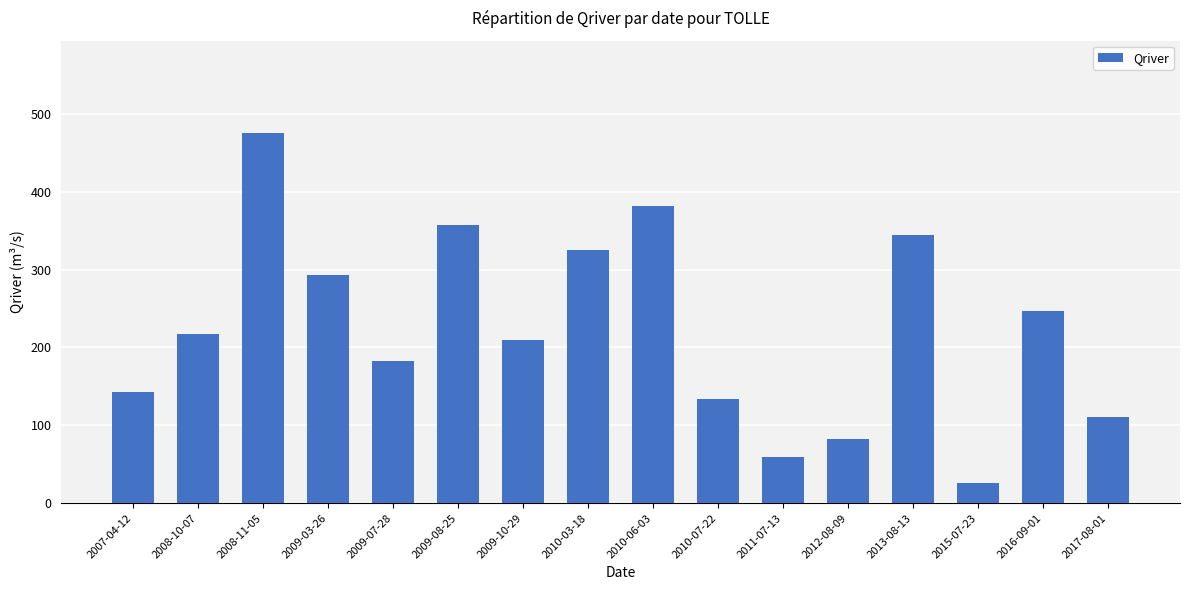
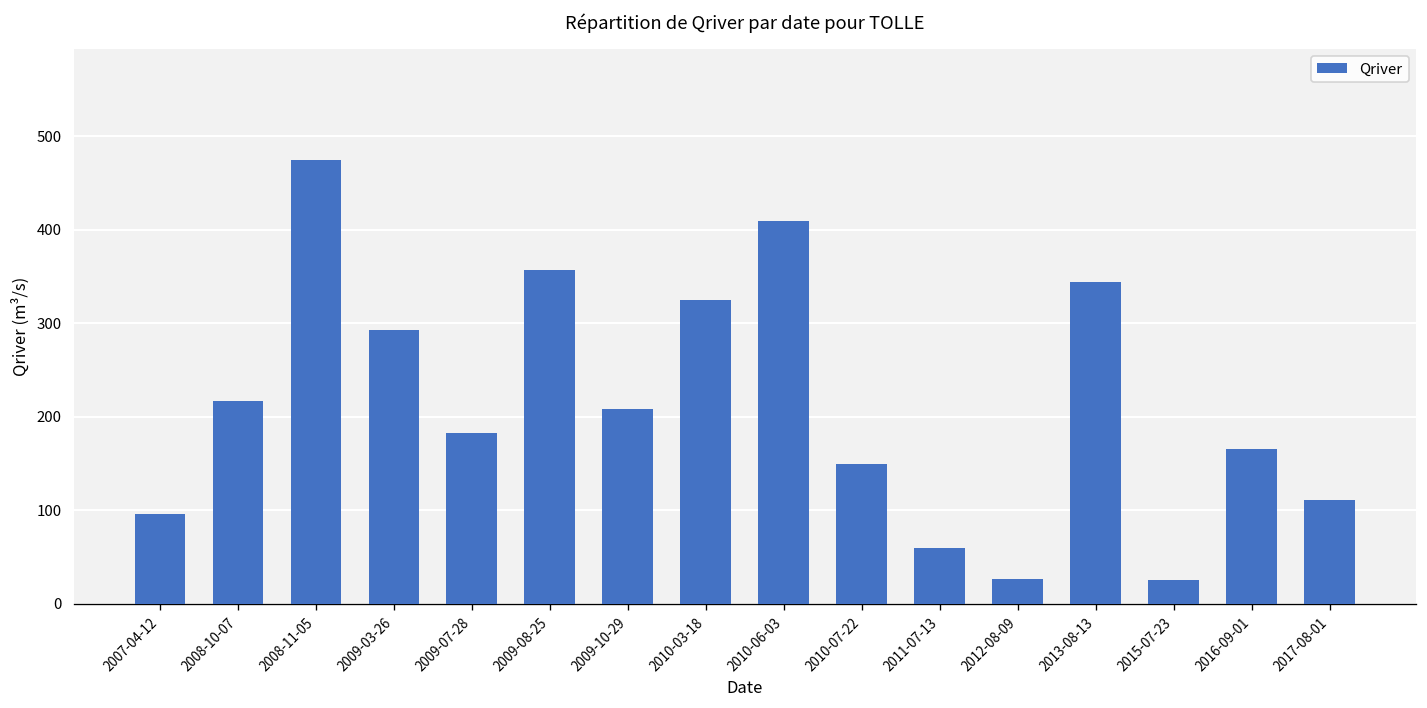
2007-04-12: 140 -> 100
2010-06-03: 380 -> 410
2010-07-22: 130 -> 150
2012-08-09: 80 -> 30
2016-09-01: 250 -> 170
